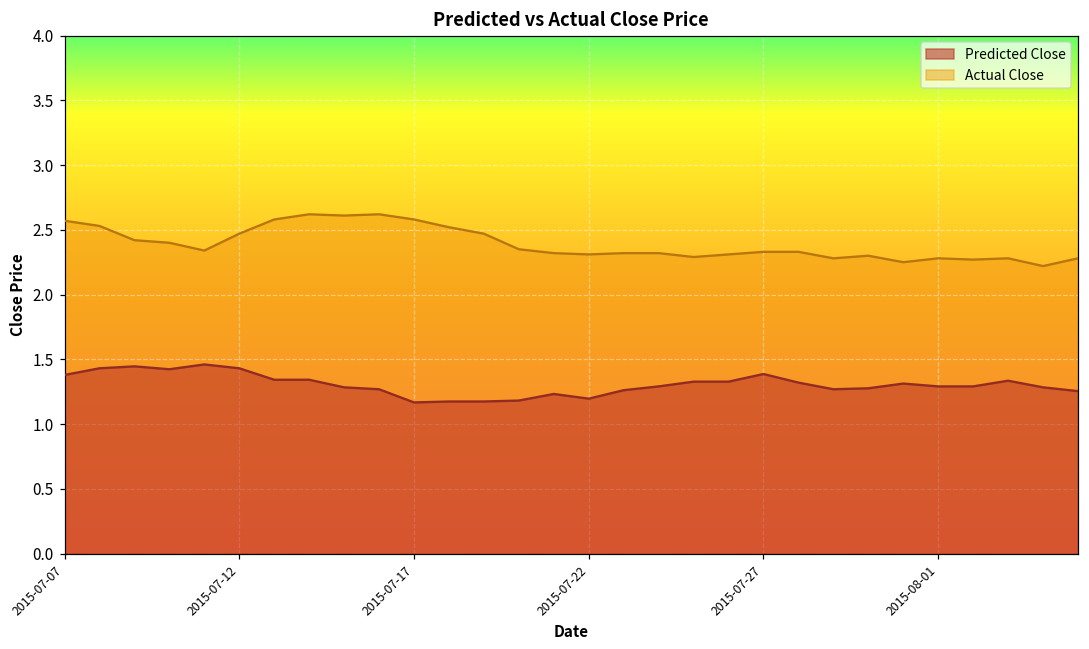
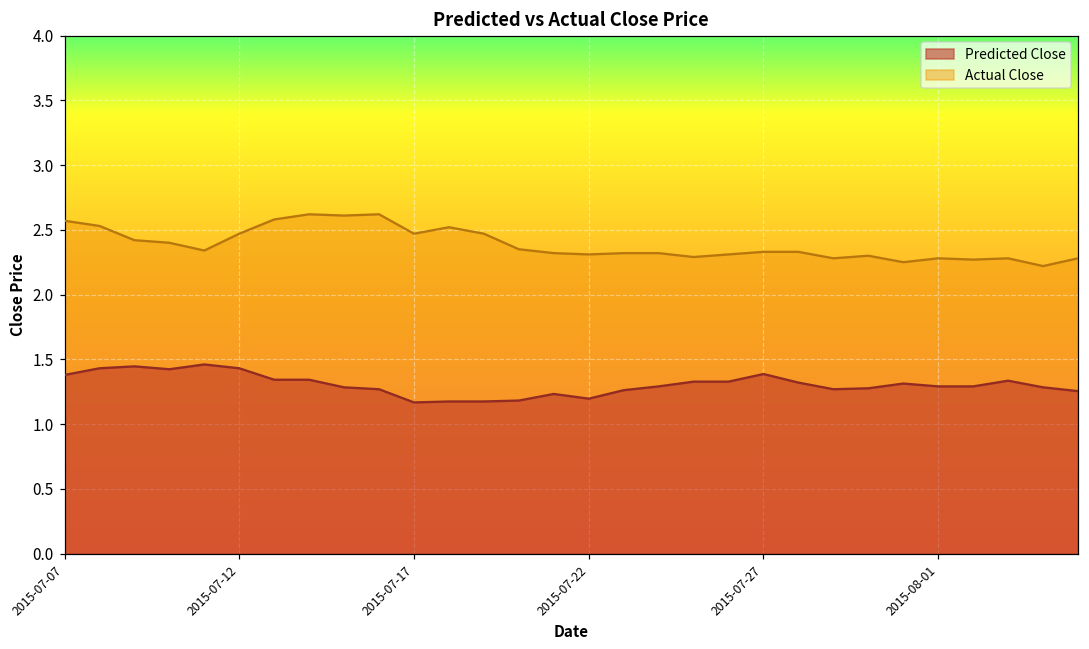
Actual Close, 2015-07-17: 2.58 -> 2.47
